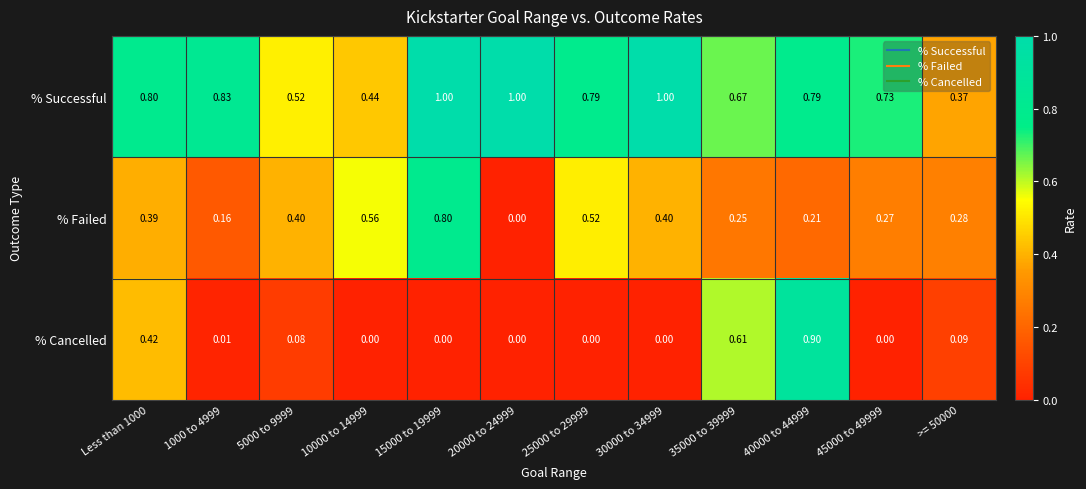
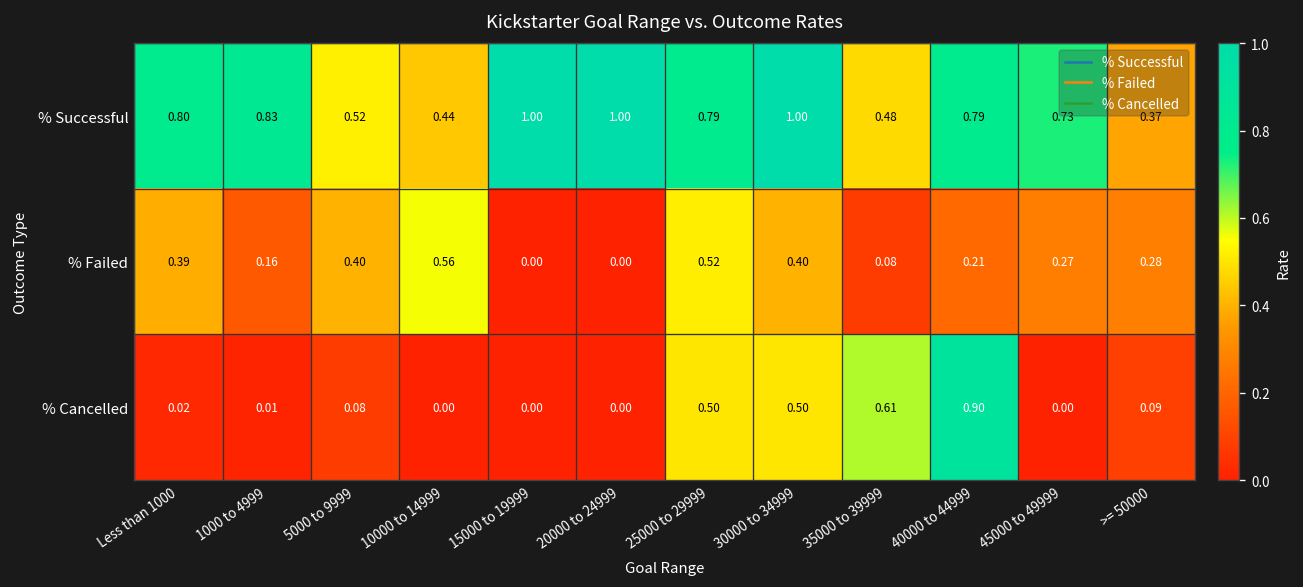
% Successful, 35000 to 39999: 0.67 -> 0.48
% Failed, 15000 to 19999: 0.80 -> 0.00
% Failed, 35000 to 39999: 0.25 -> 0.08
% Cancelled, Less than 1000: 0.42 -> 0.02
% Cancelled, 25000 to 29999: 0.00 -> 0.50
% Cancelled, 30000 to 34999: 0.00 -> 0.50
